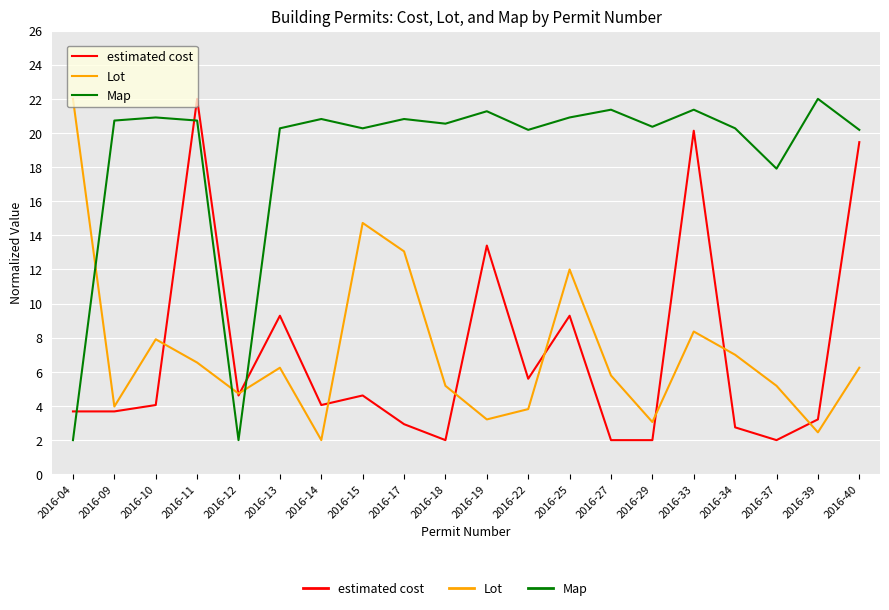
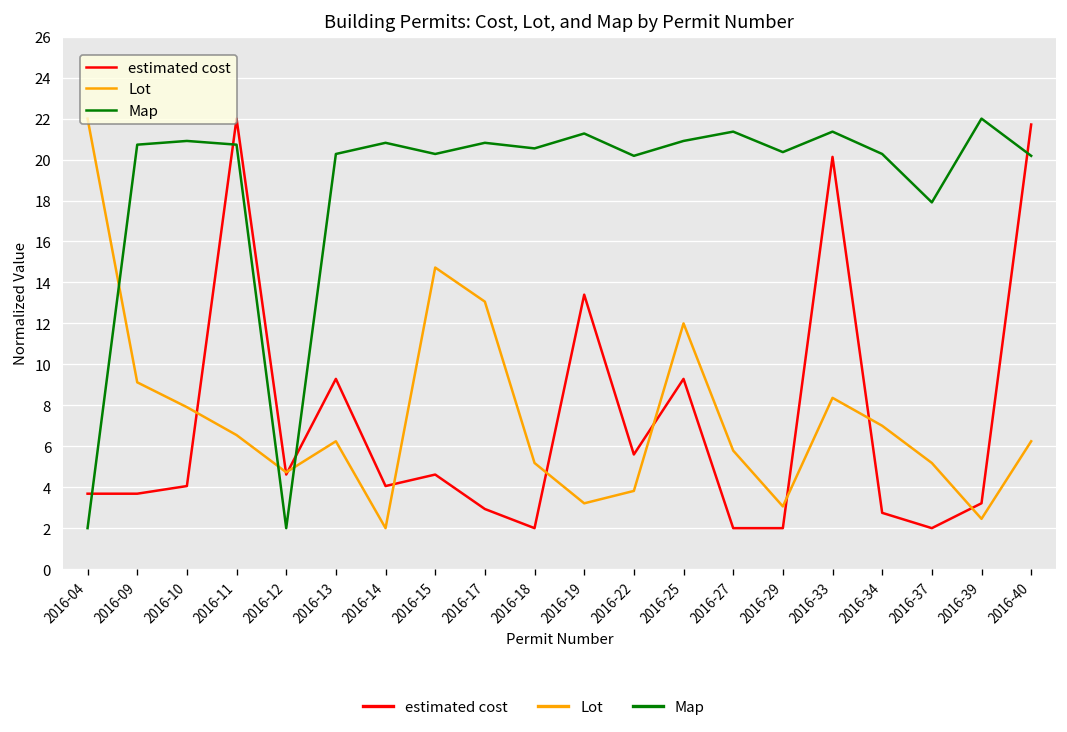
Lot, 2016-09: 4.0 -> 9.1
estimated cost, 2016-40: 19.5 -> 21.7
